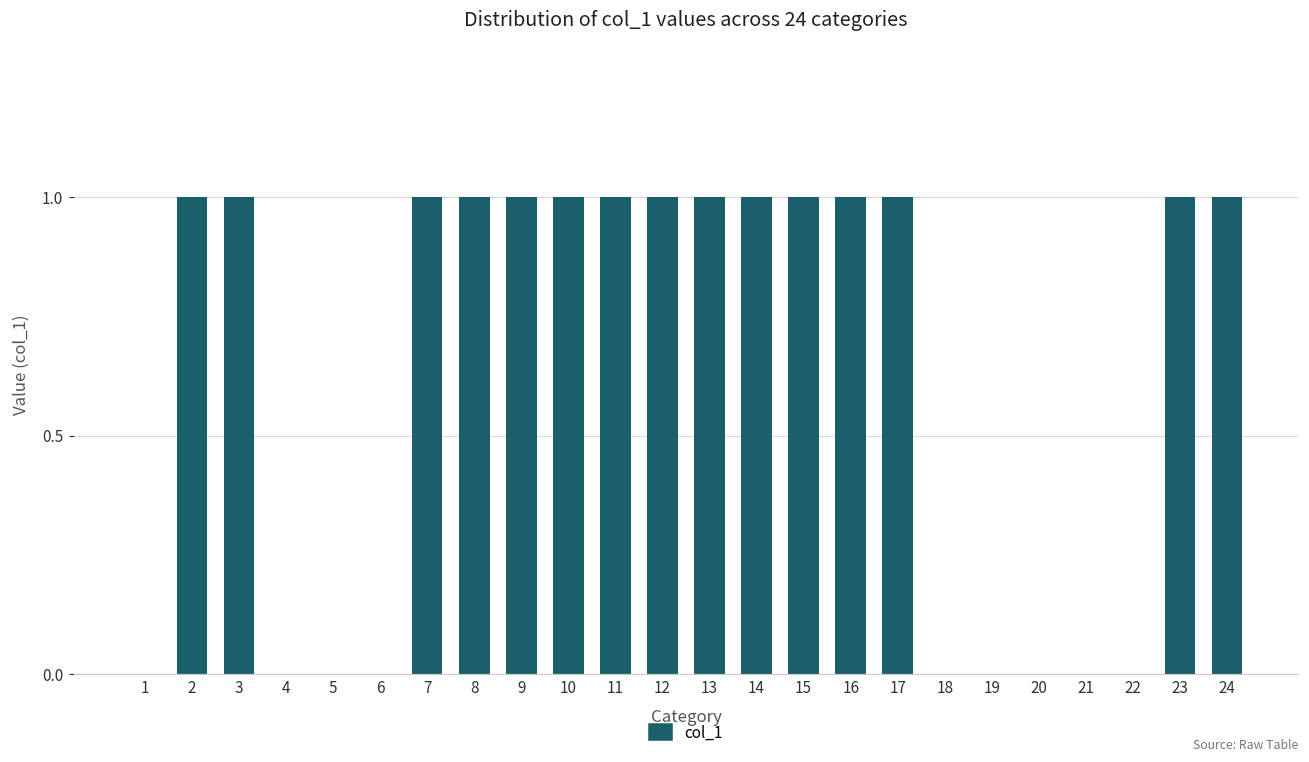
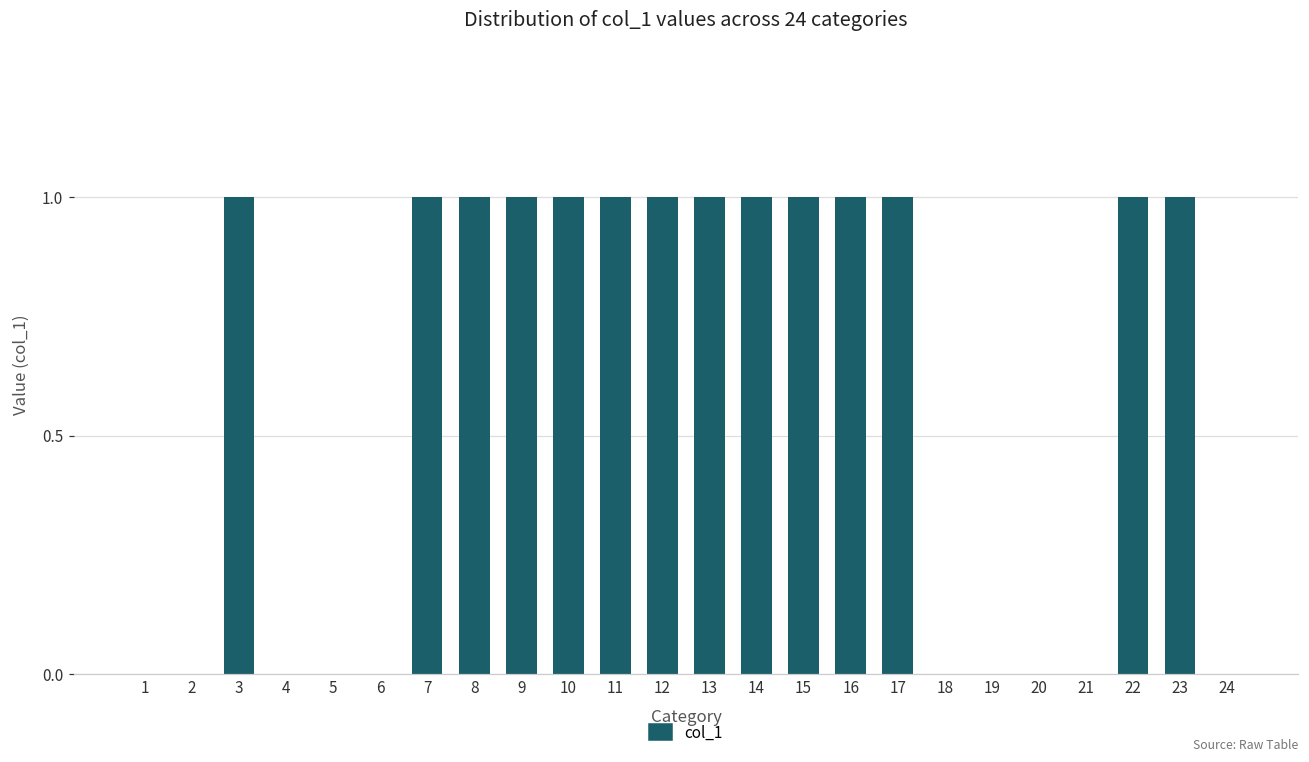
2: 1 -> 0
22: 0 -> 1
24: 1 -> 0
